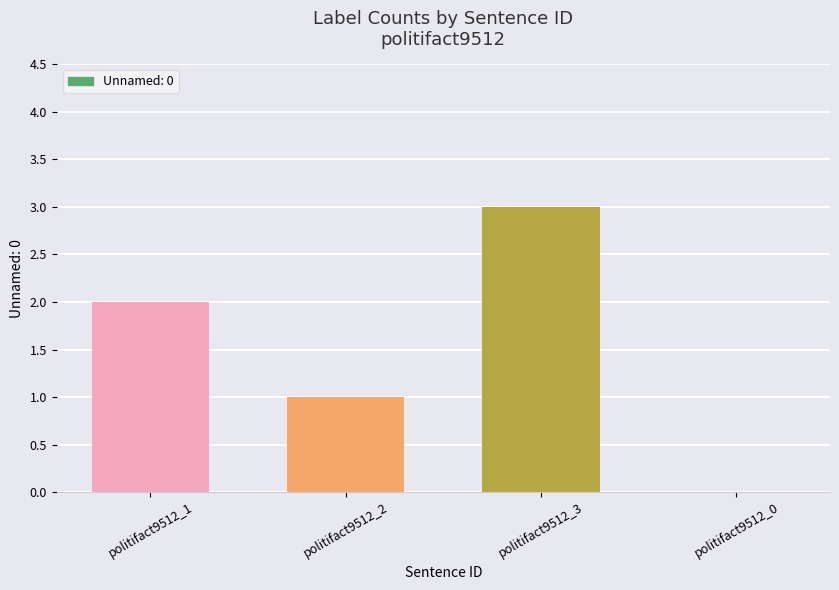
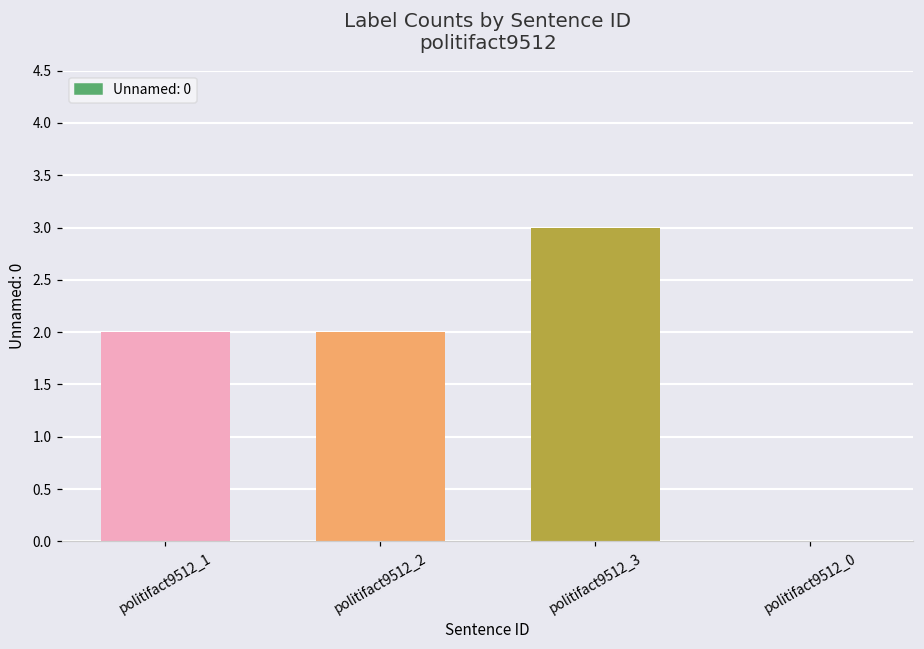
politifact9512_2: 1 -> 2
